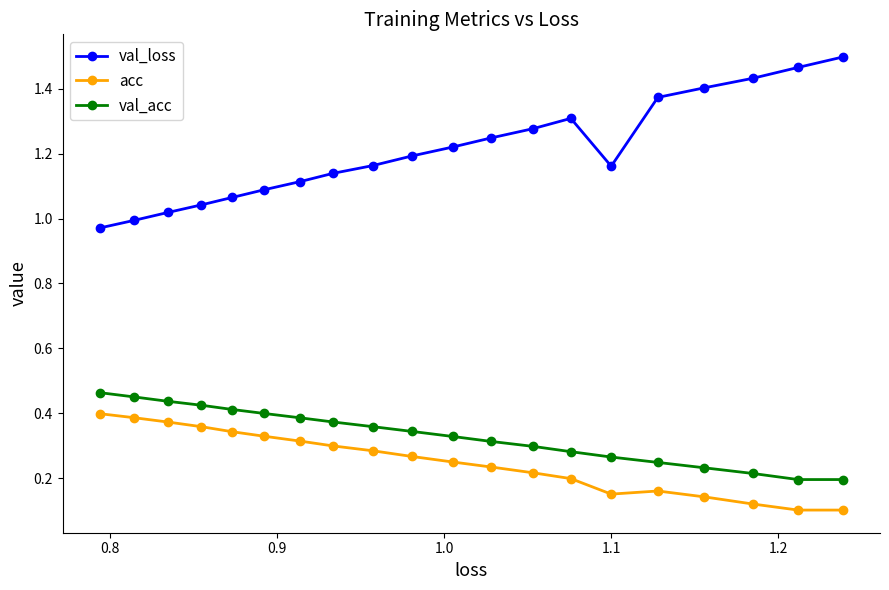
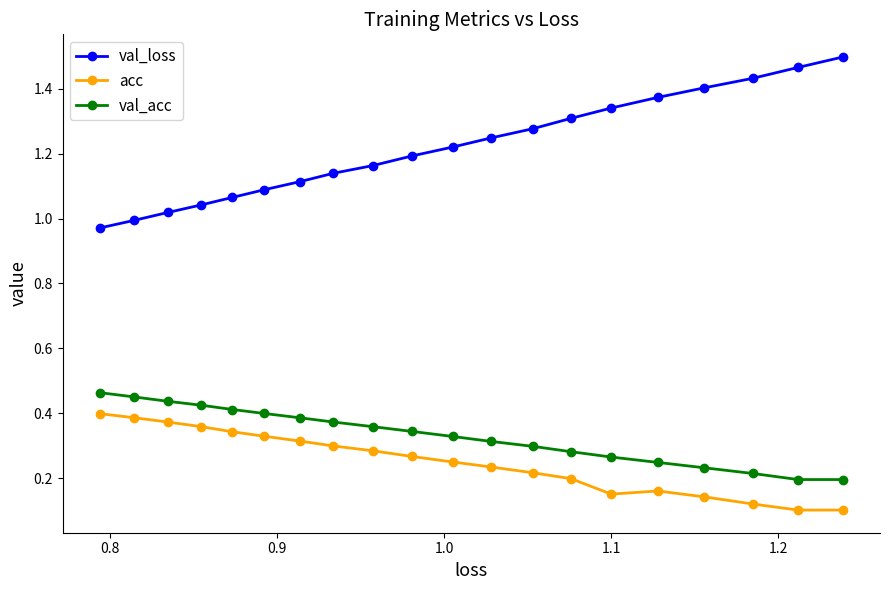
val_loss, 1.1: 1.16 -> 1.34
